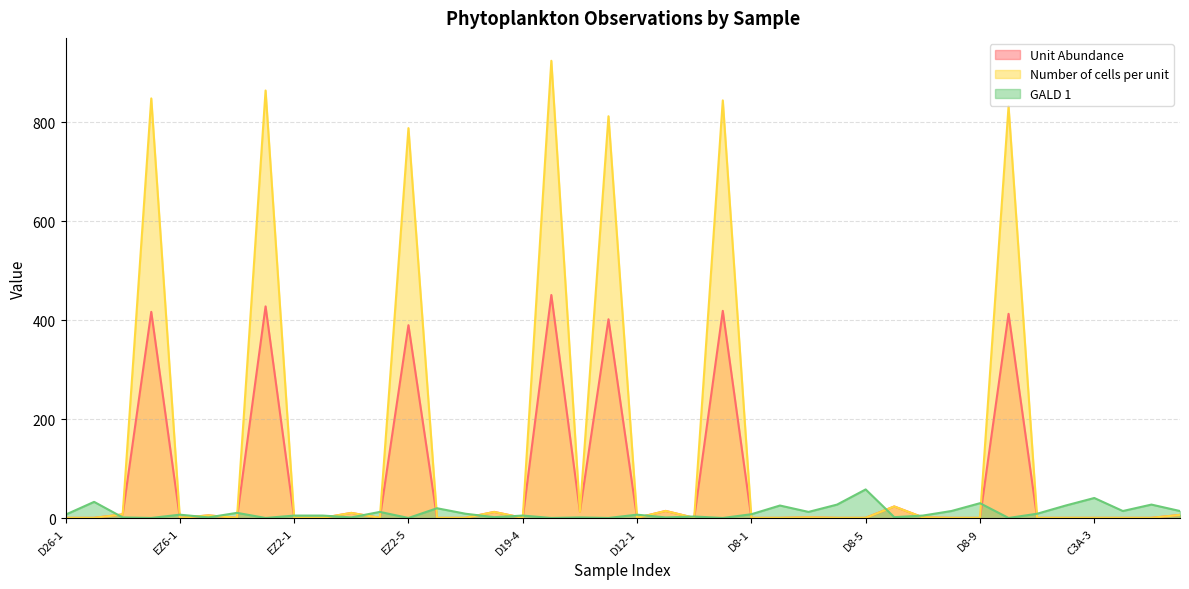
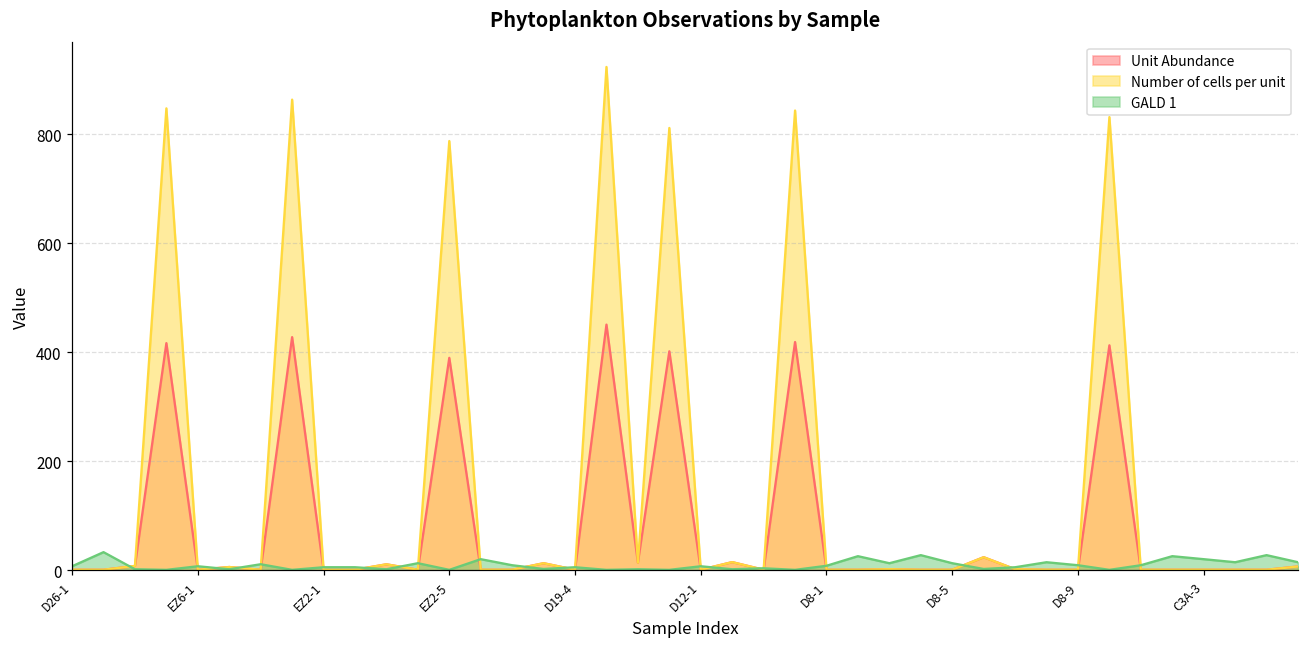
GALD 1, D8-5: 60 -> 10
GALD 1, D8-9: 30 -> 10
GALD 1, C3A-3: 40 -> 20
